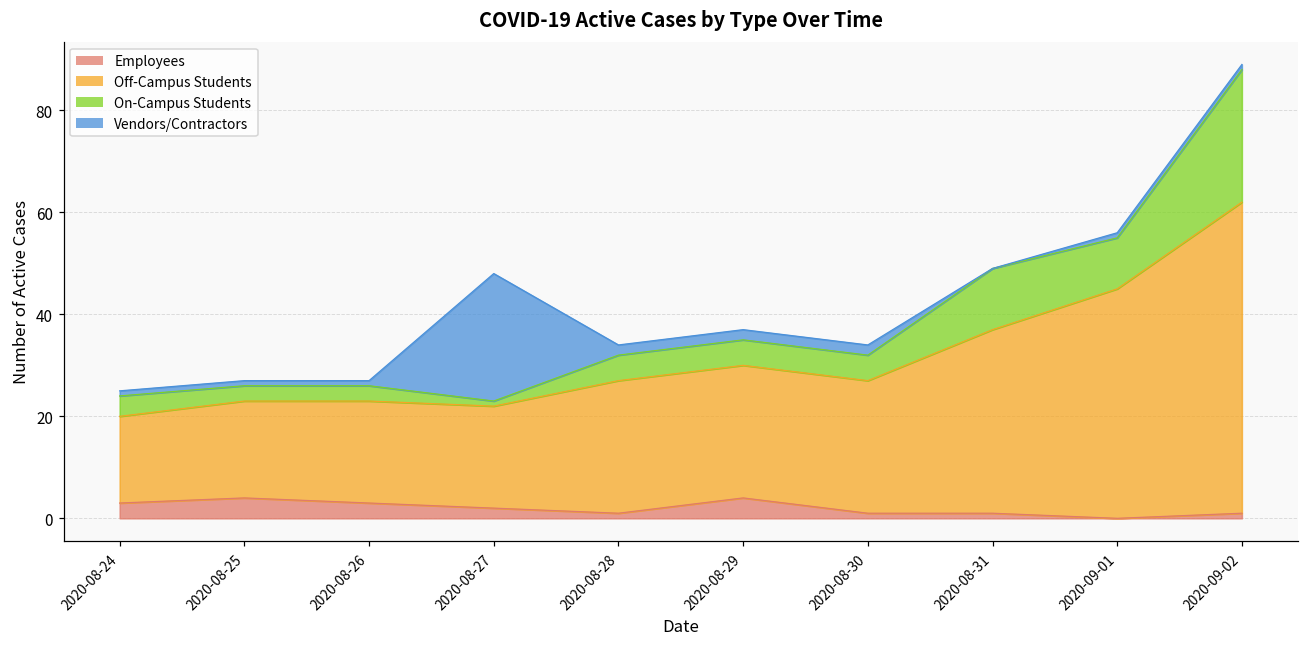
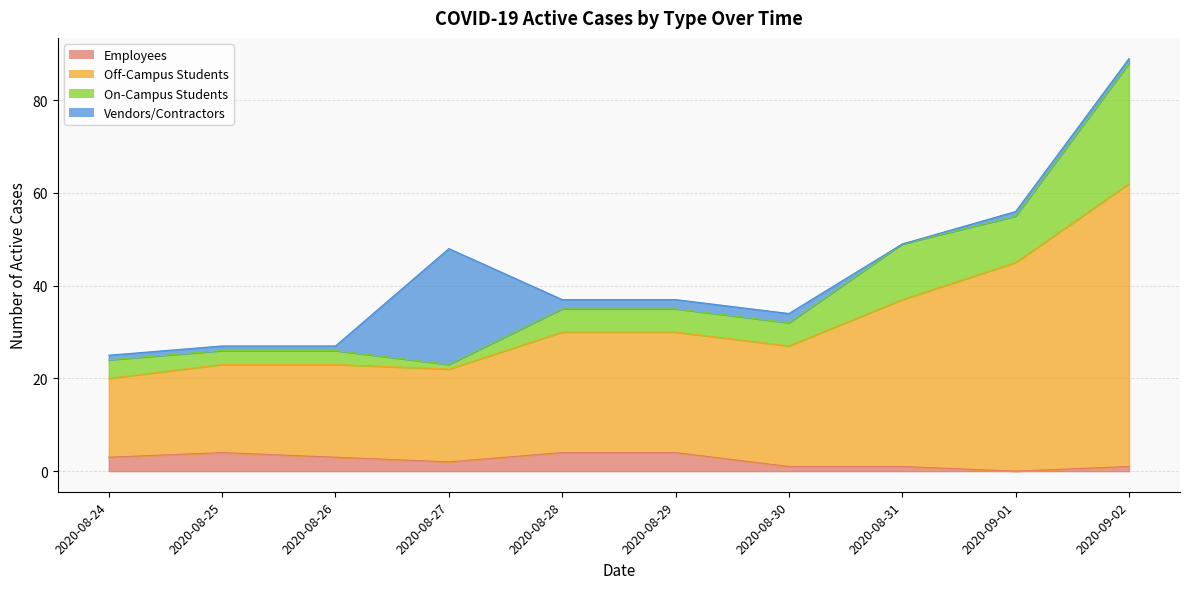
Employees, 2020-08-28: 1 -> 4
